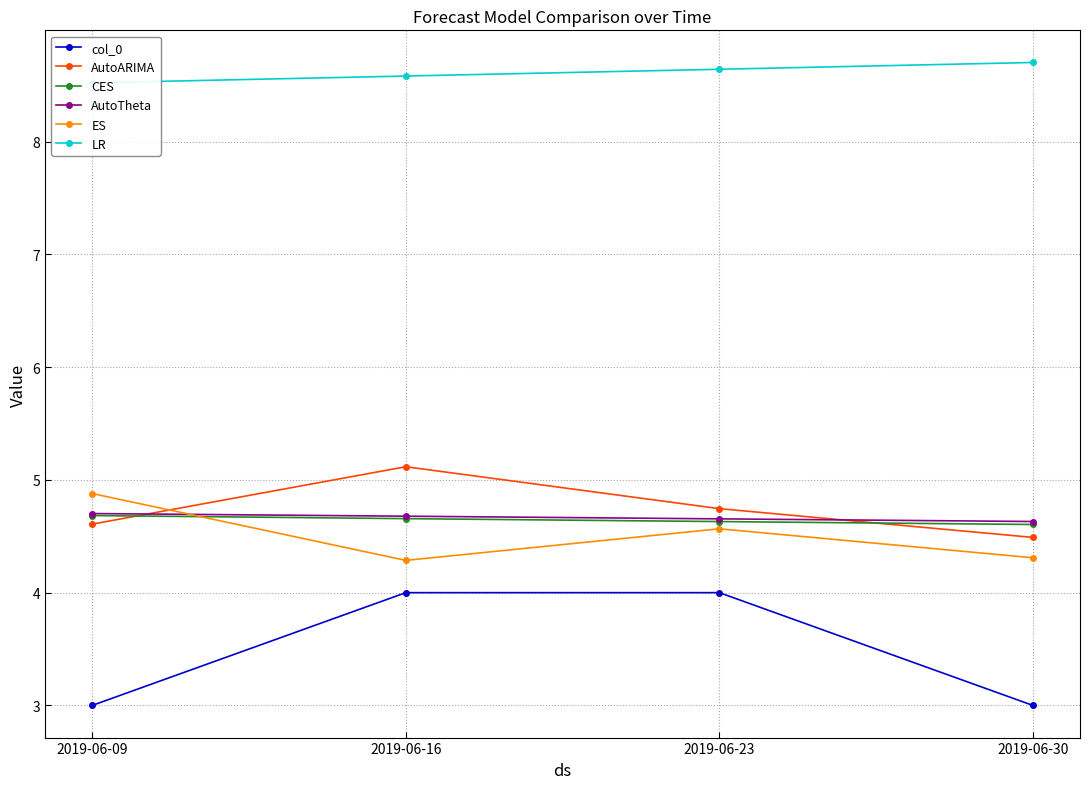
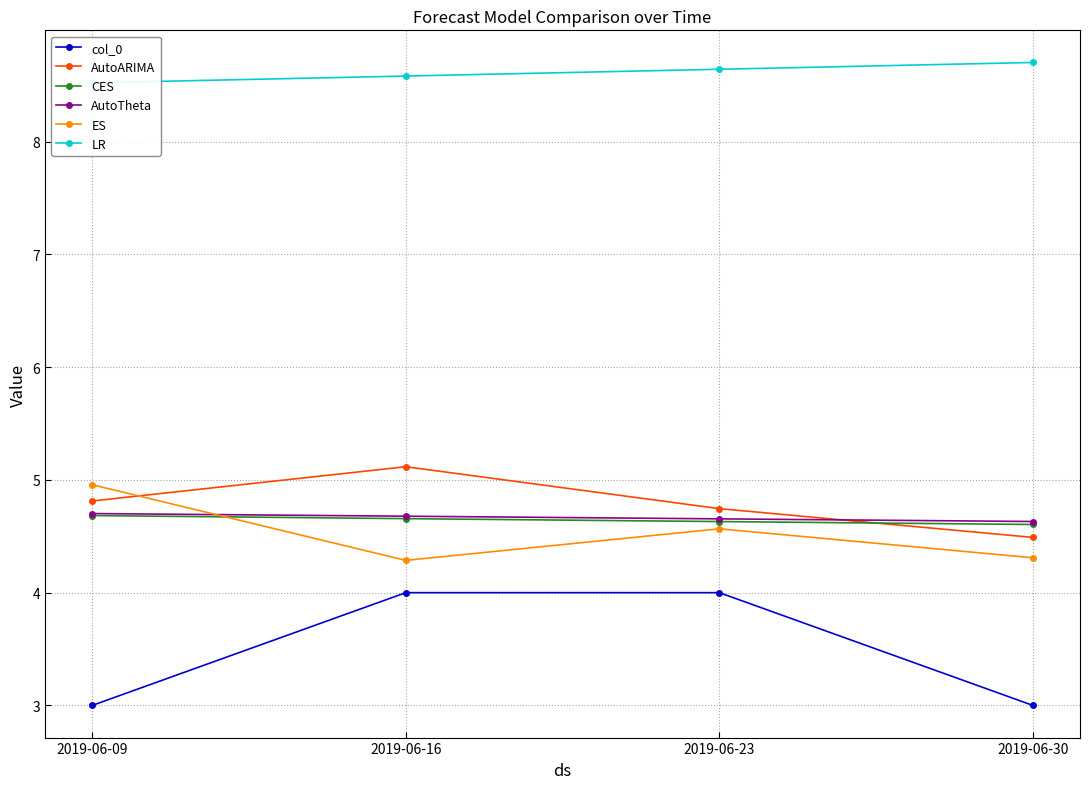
AutoARIMA, 2019-06-09: 4.61 -> 4.81
ES, 2019-06-09: 4.88 -> 4.96
